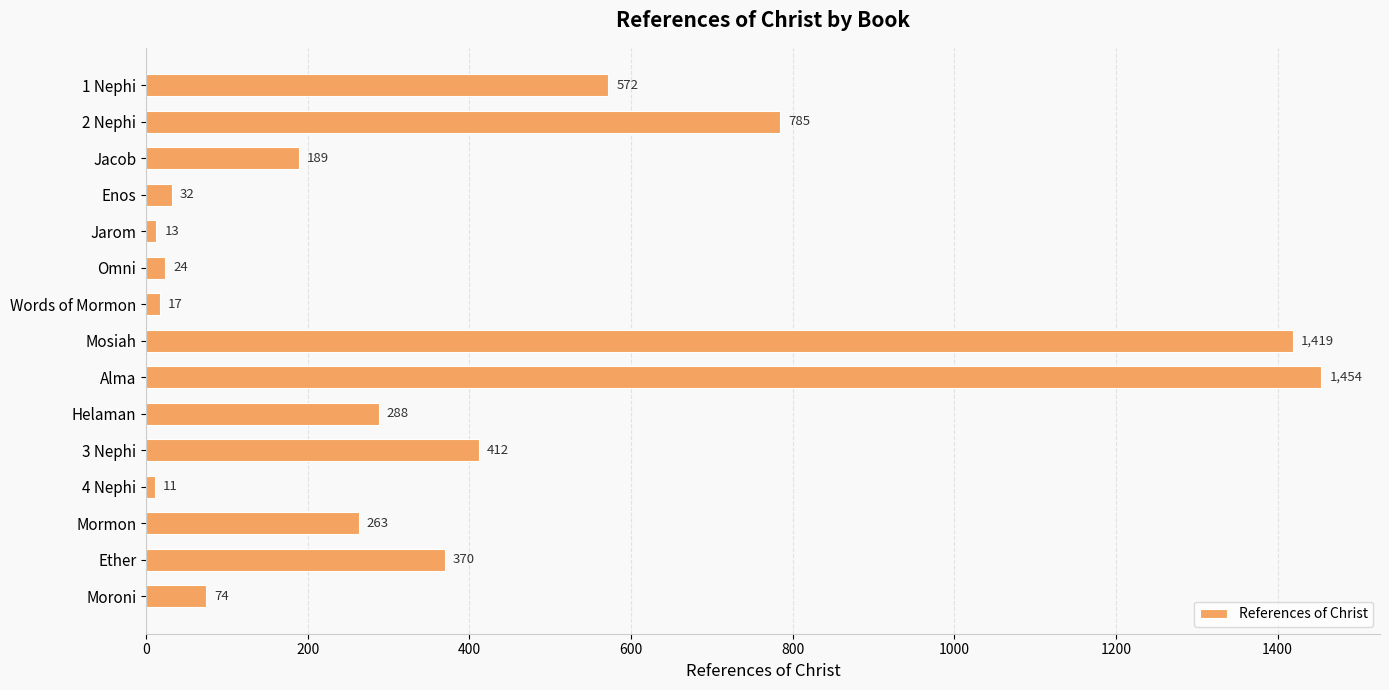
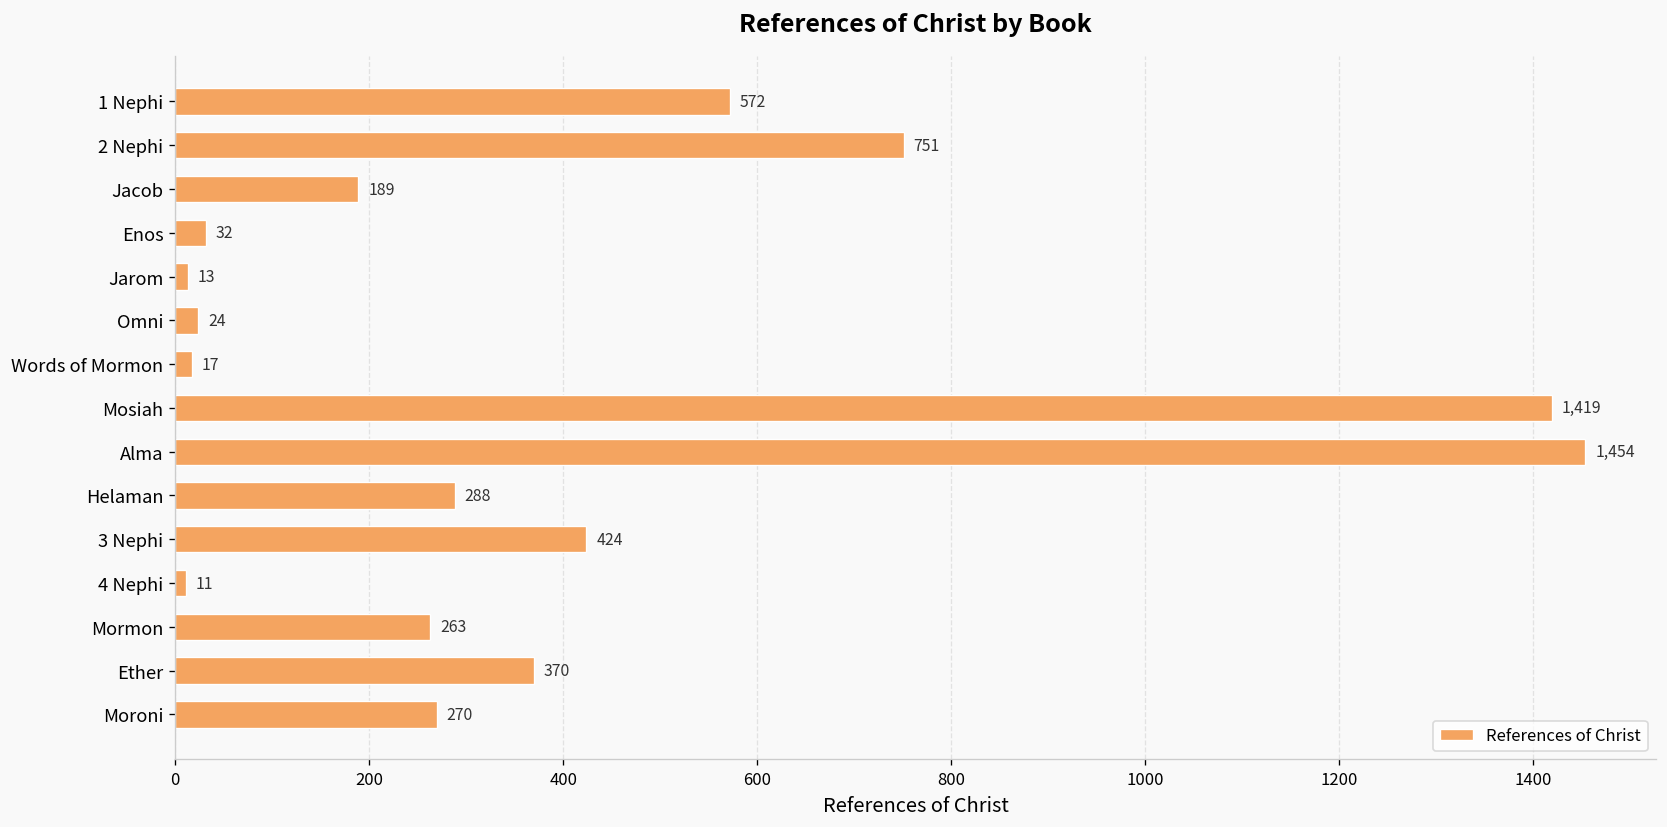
2 Nephi: 785 -> 751
3 Nephi: 412 -> 424
Moroni: 74 -> 270
